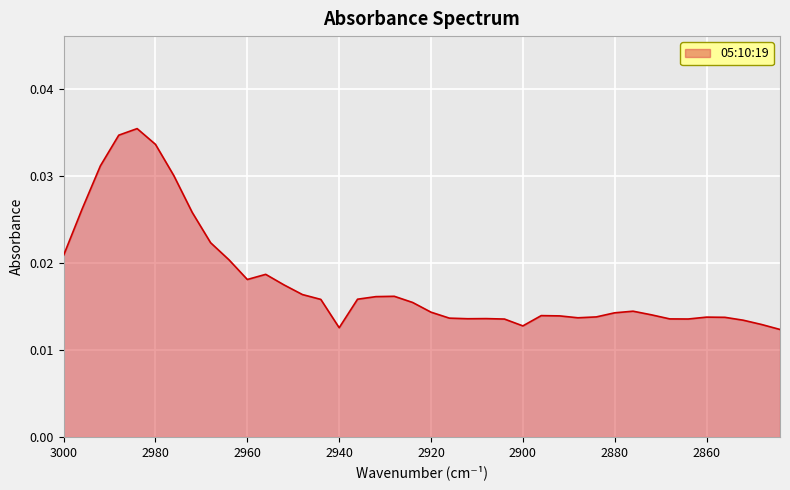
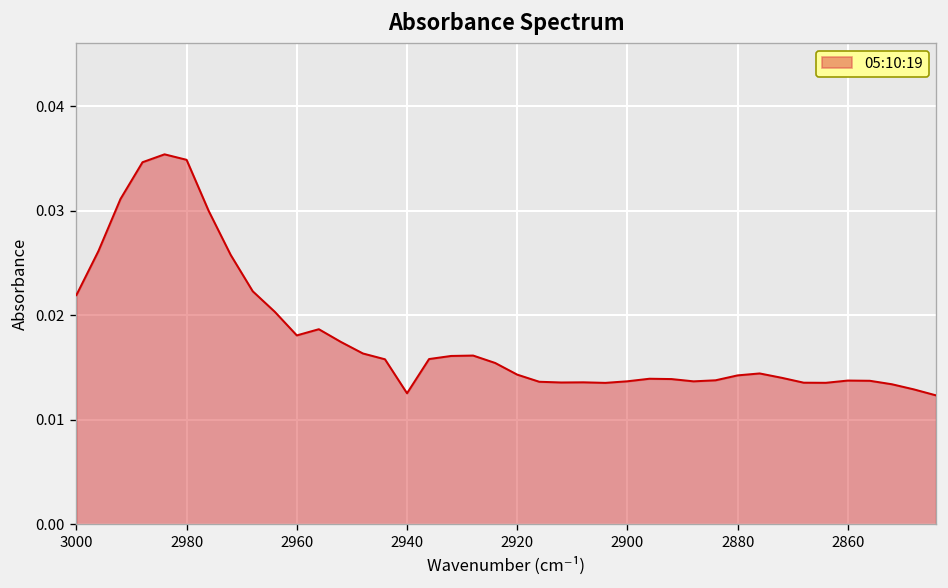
3000: 0.021 -> 0.022
2980: 0.034 -> 0.035
2900: 0.013 -> 0.014
